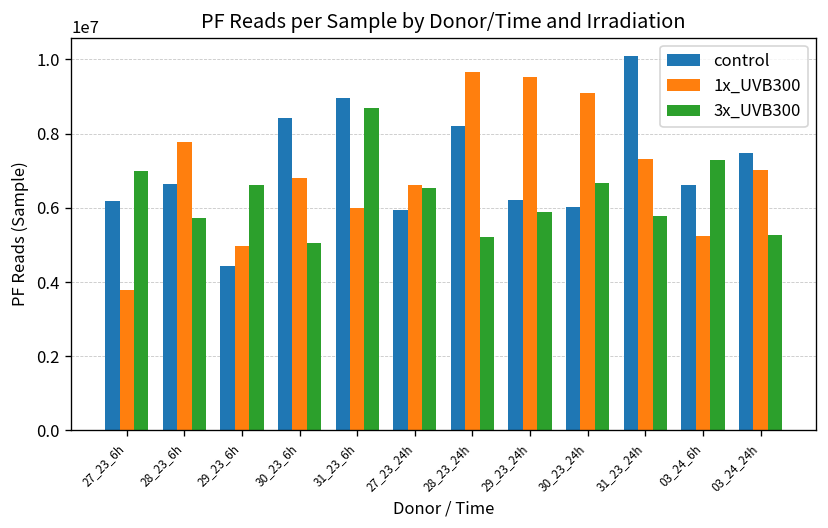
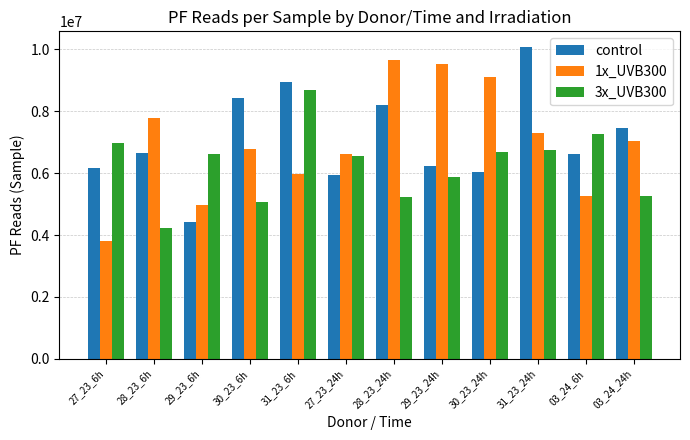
3x_UVB300, 28_23_6h: 5700000 -> 4200000
3x_UVB300, 31_23_24h: 5800000 -> 6700000
